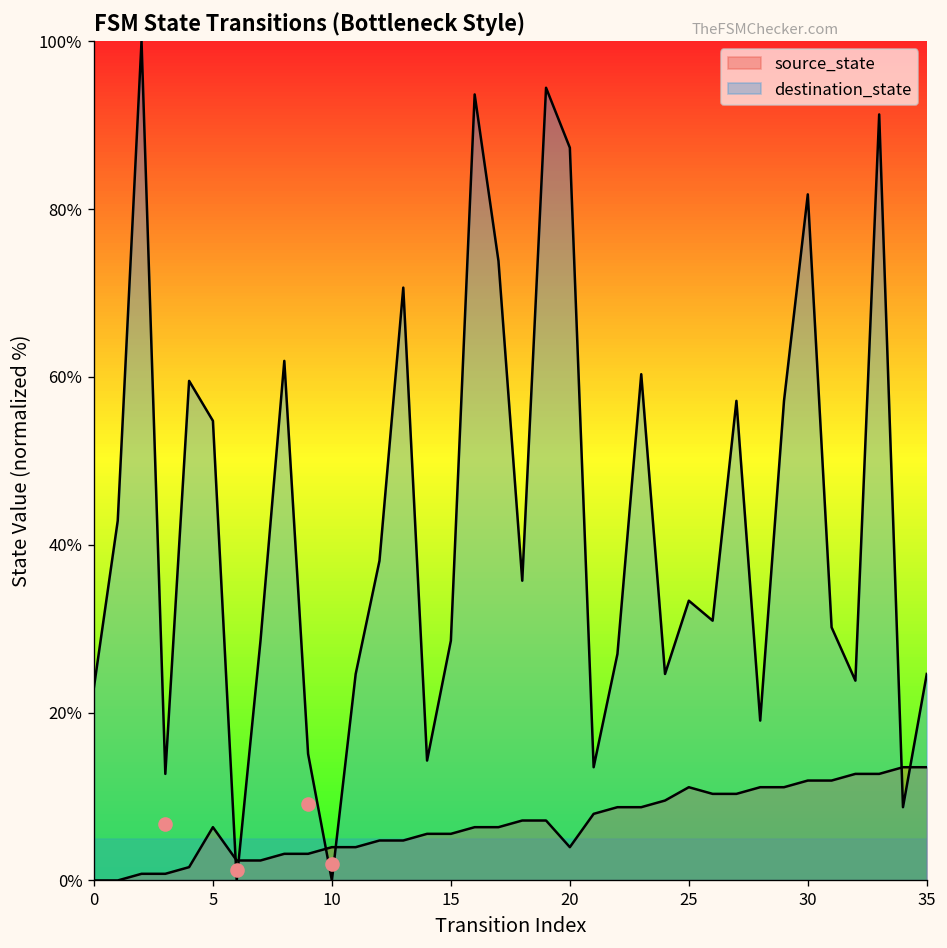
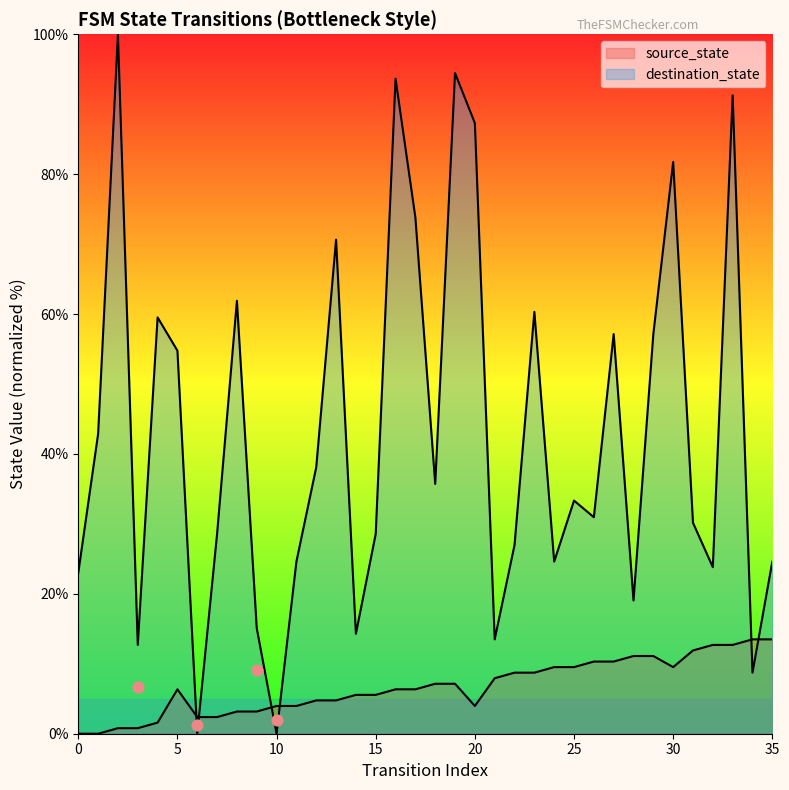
source_state, 25: 11% -> 10%
source_state, 30: 12% -> 10%
